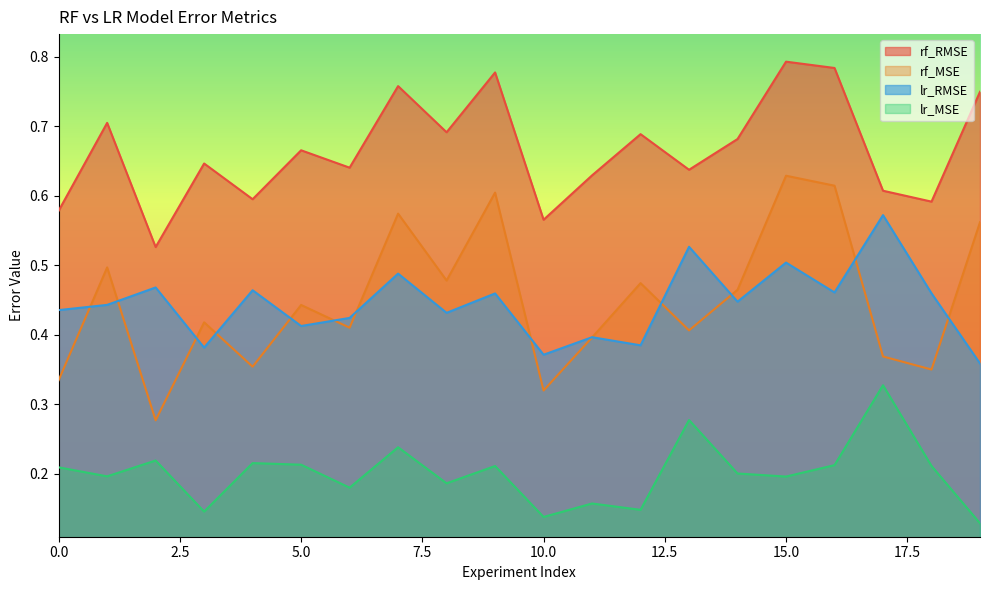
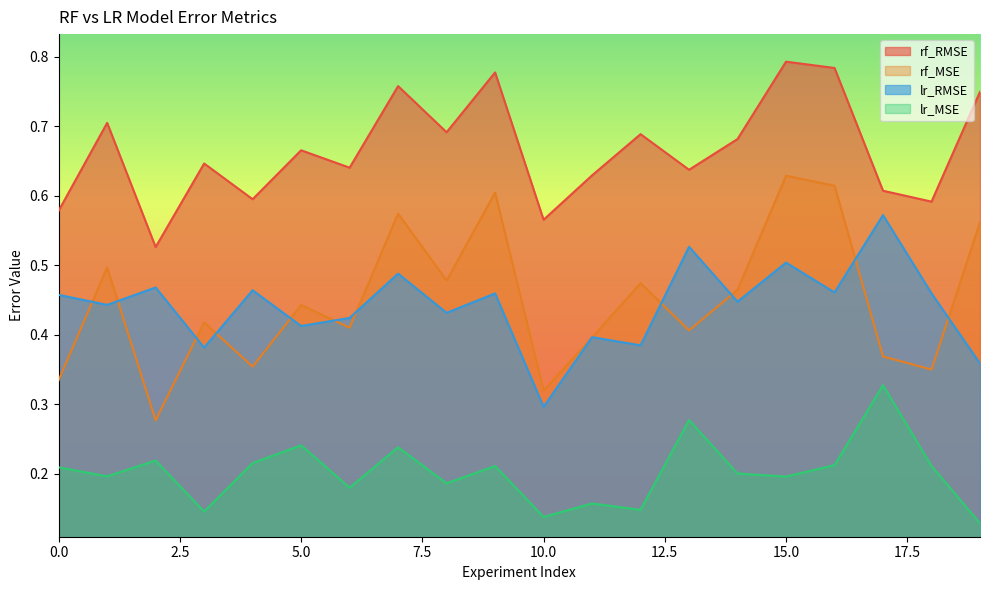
lr_RMSE, 0.0: 0.44 -> 0.46
lr_MSE, 5.0: 0.21 -> 0.24
lr_RMSE, 10.0: 0.37 -> 0.30
